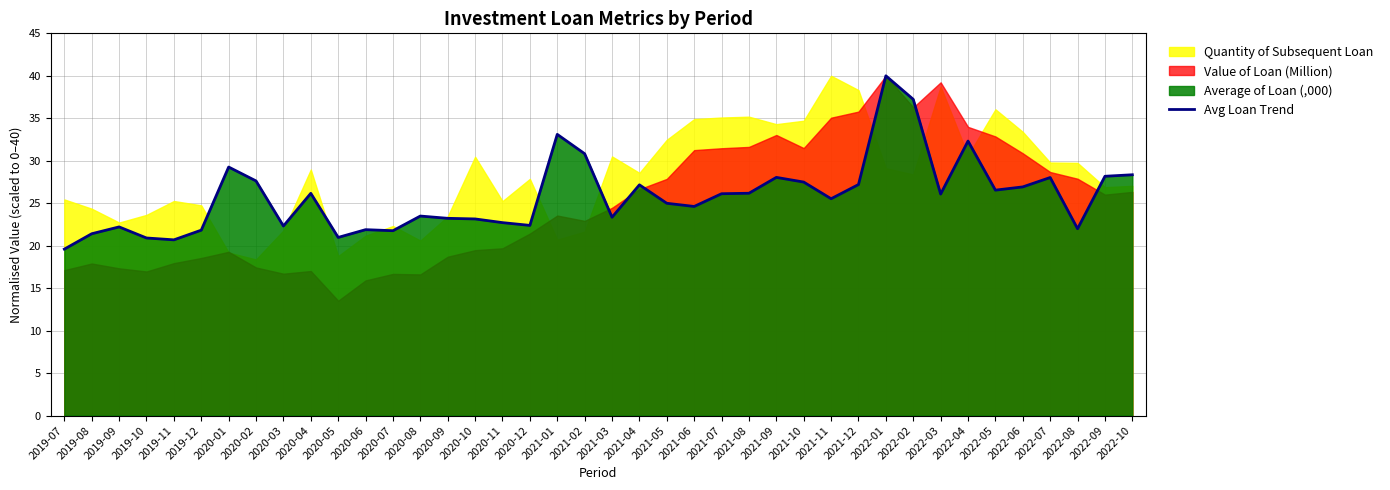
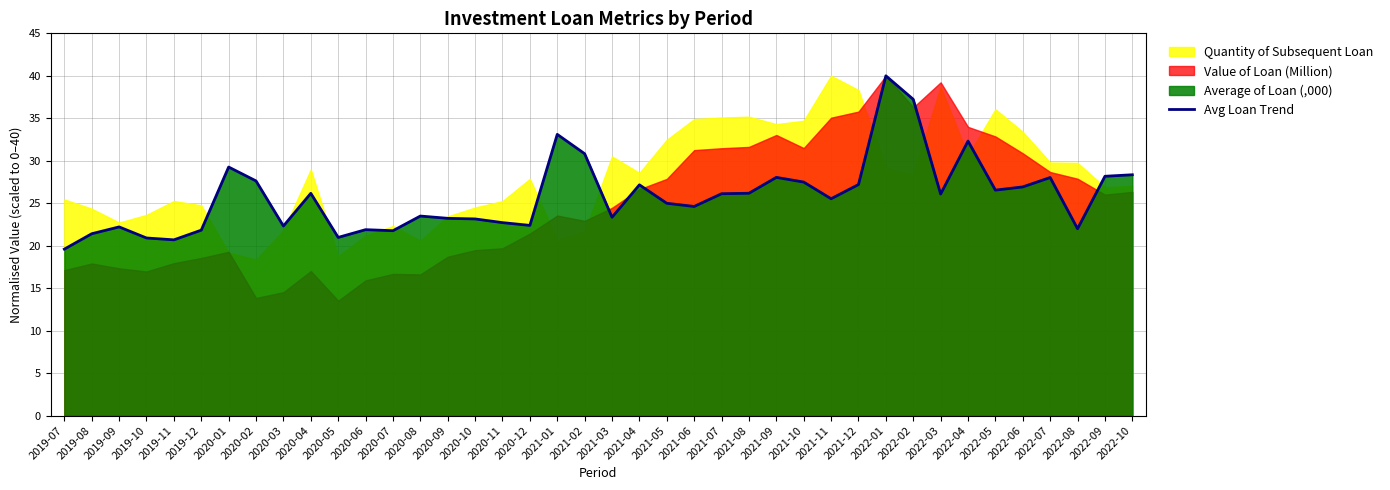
Value of Loan (Million), 2020-02: 17 -> 14
Value of Loan (Million), 2020-03: 17 -> 15
Quantity of Subsequent Loan, 2020-10: 30 -> 24
